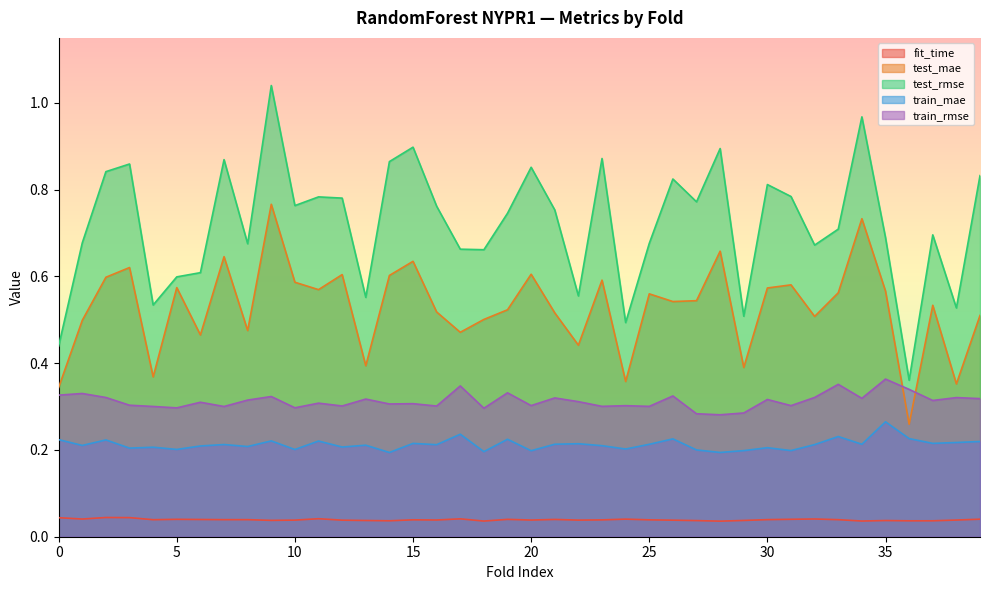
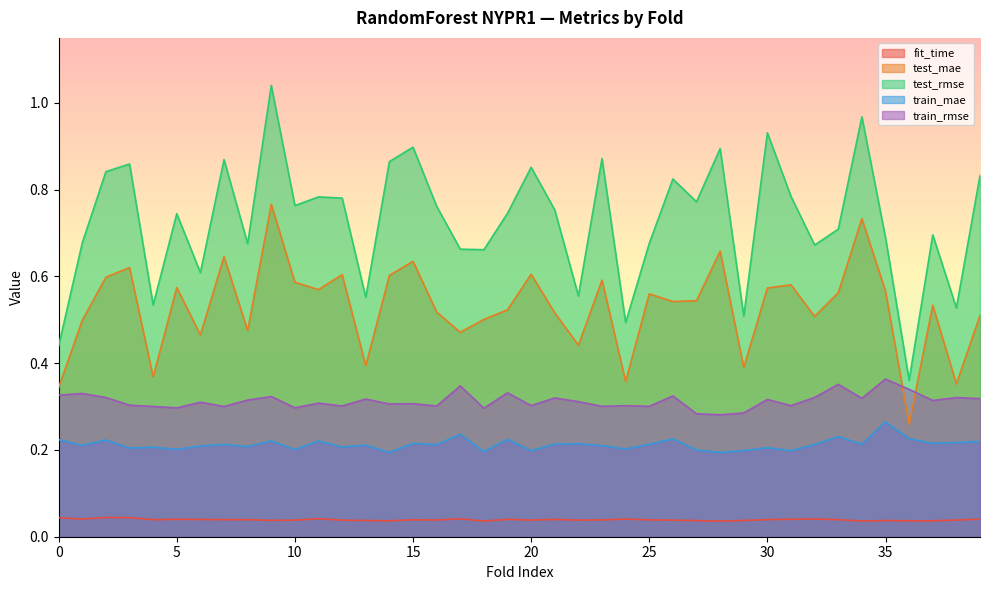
test_rmse, 5: 0.60 -> 0.74
test_rmse, 30: 0.81 -> 0.93
